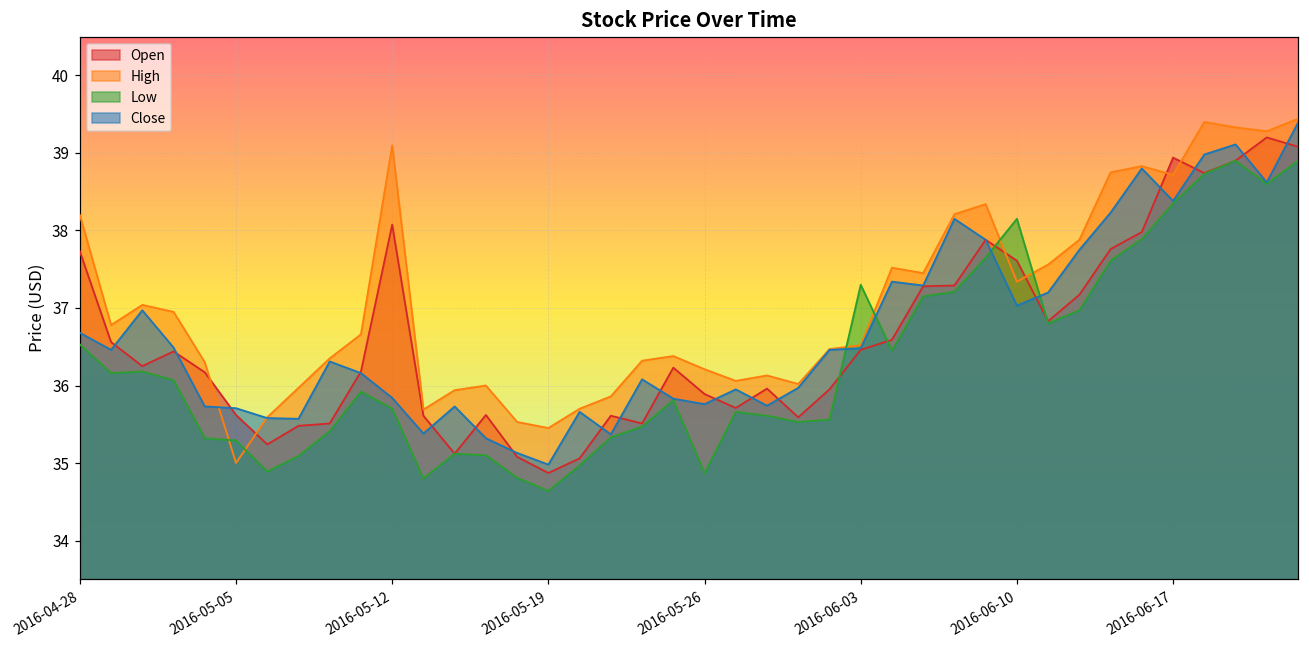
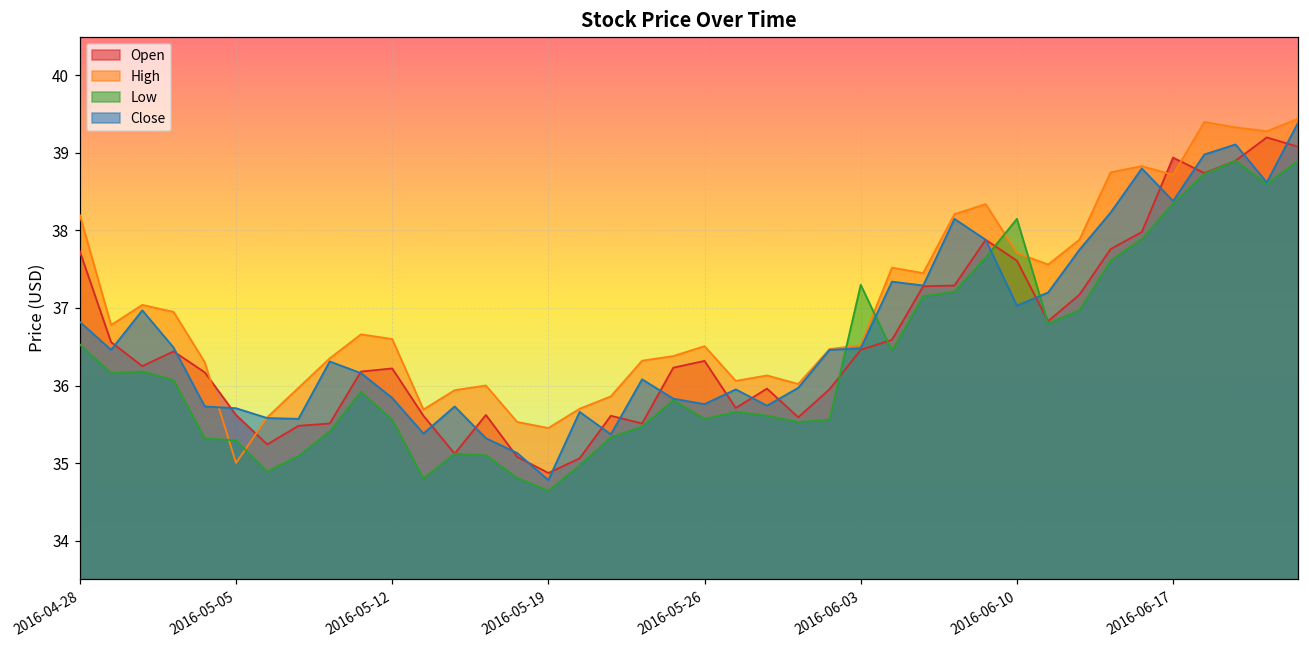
Close, 2016-04-28: 36.7 -> 36.8
Open, 2016-05-12: 38.1 -> 36.2
High, 2016-05-12: 39.1 -> 36.6
Low, 2016-05-12: 35.7 -> 35.6
Close, 2016-05-19: 35.0 -> 34.8
Open, 2016-05-26: 35.9 -> 36.3
High, 2016-05-26: 36.2 -> 36.5
Low, 2016-05-26: 34.9 -> 35.6
High, 2016-06-10: 37.3 -> 37.7
